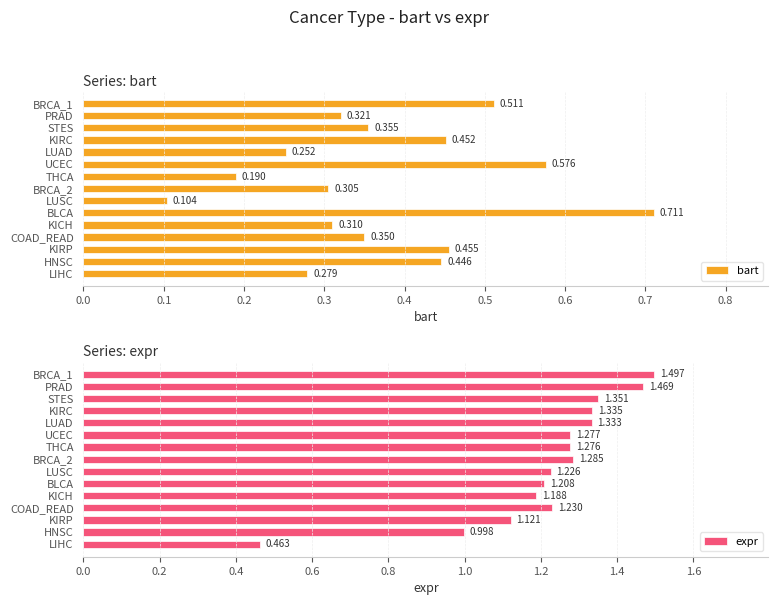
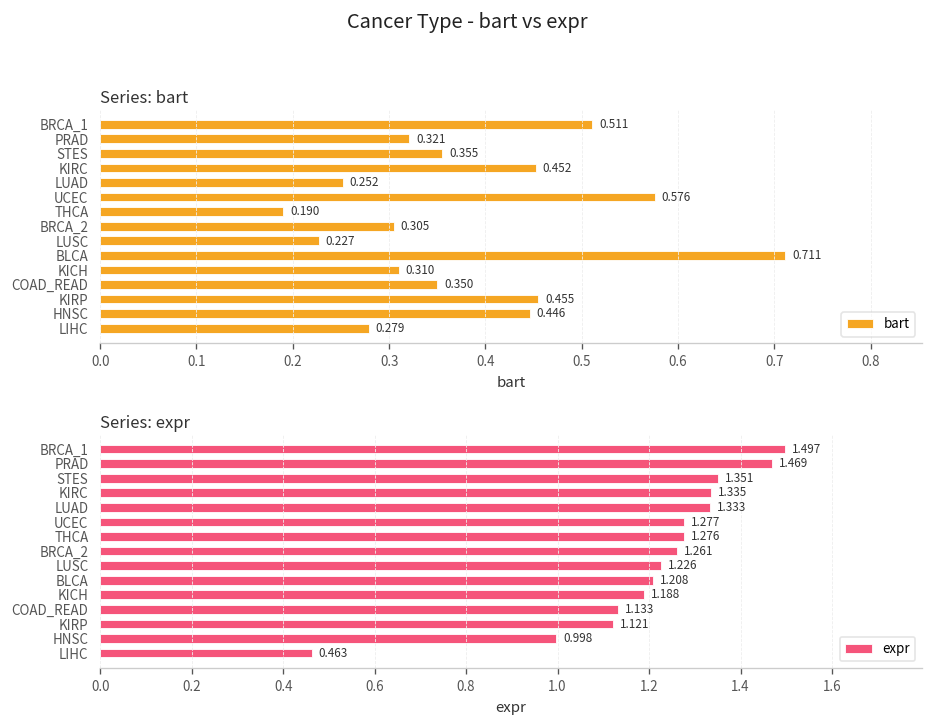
Series: bart, LUSC: 0.104 -> 0.227
Series: expr, BRCA_2: 1.285 -> 1.261
Series: expr, COAD_READ: 1.230 -> 1.133
